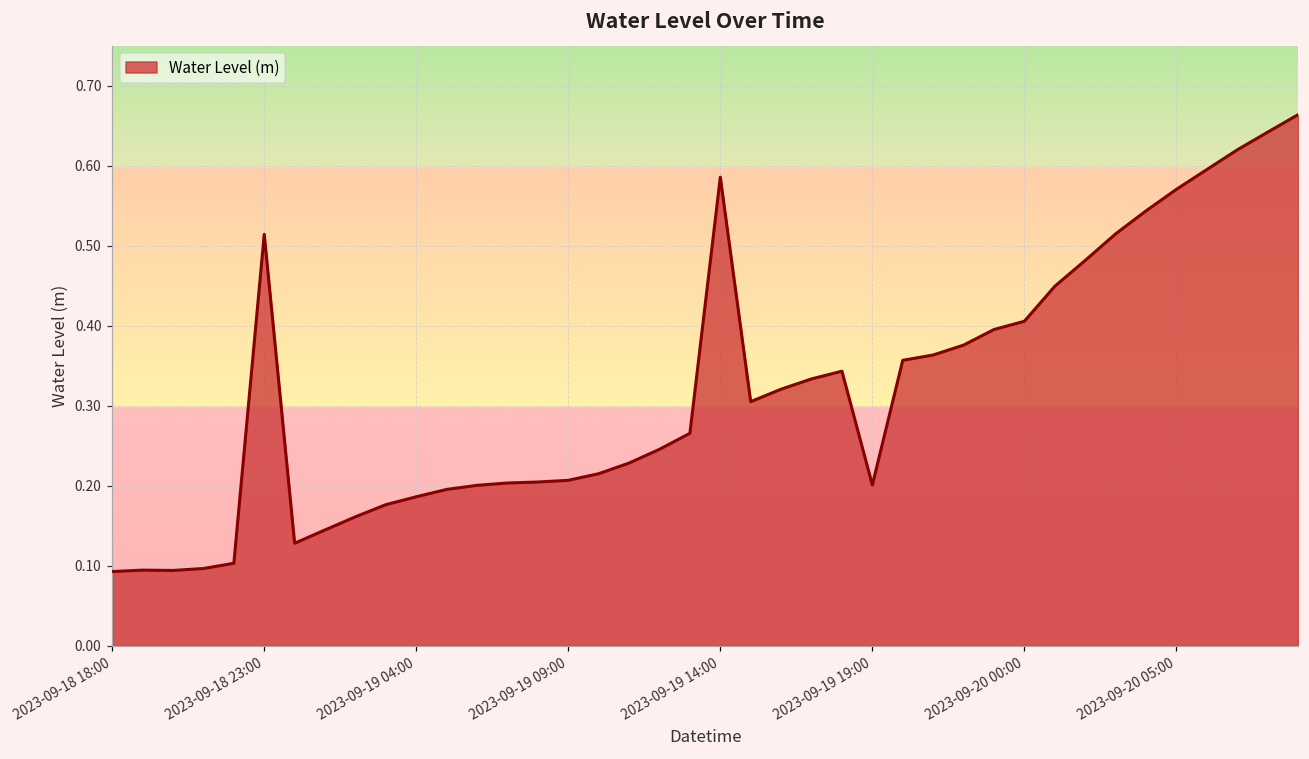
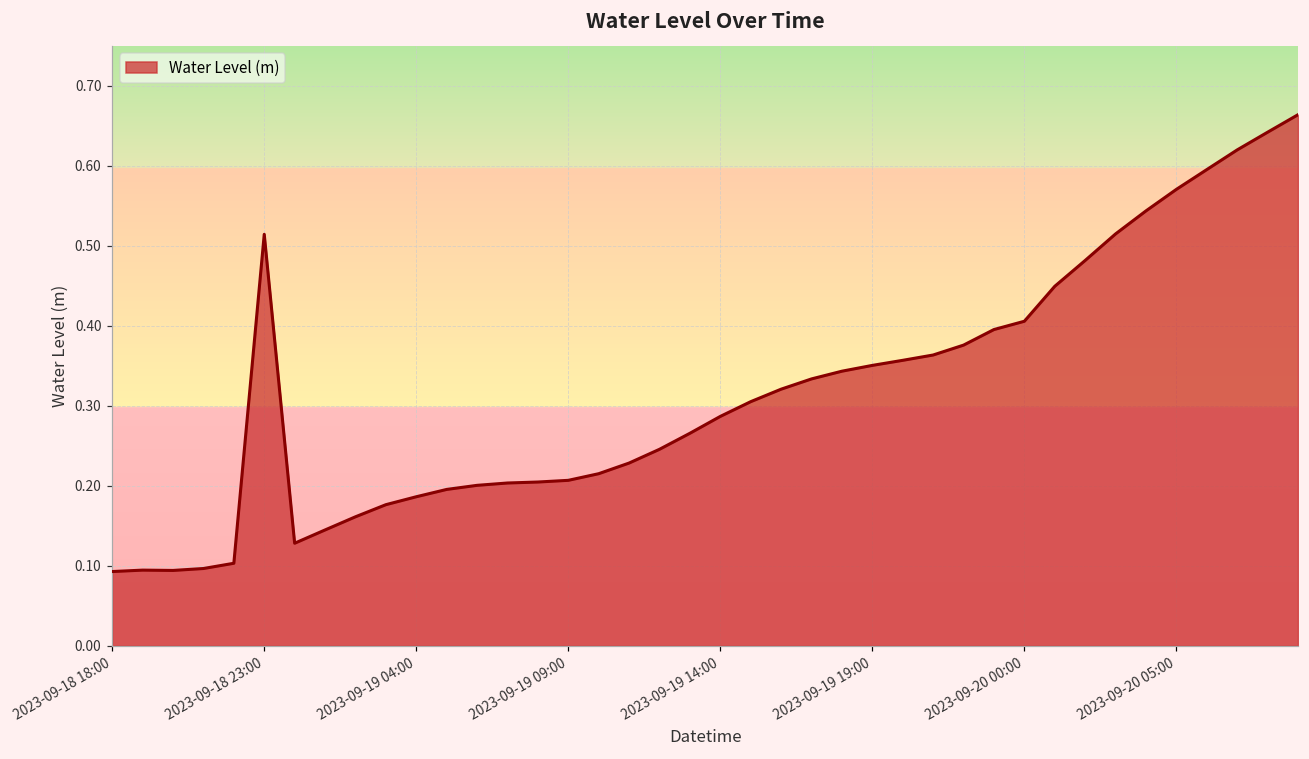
2023-09-19 14:00: 0.59 -> 0.29
2023-09-19 19:00: 0.20 -> 0.35
